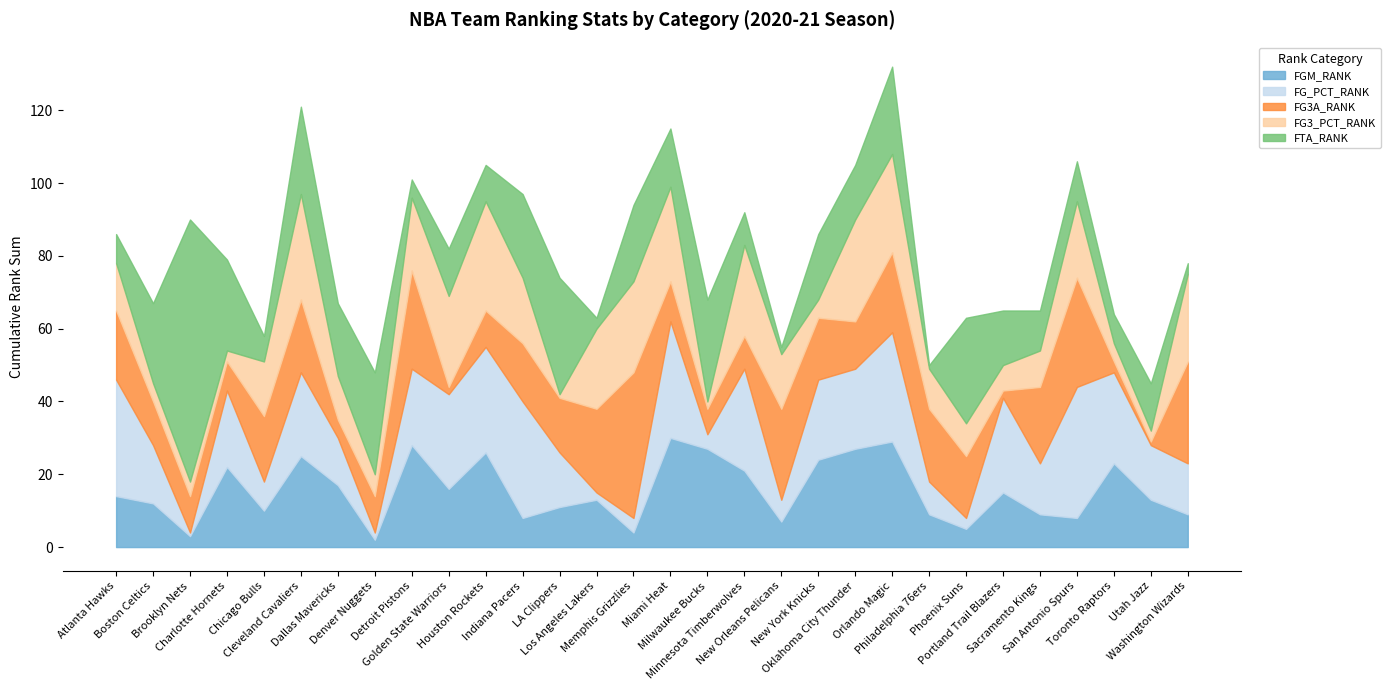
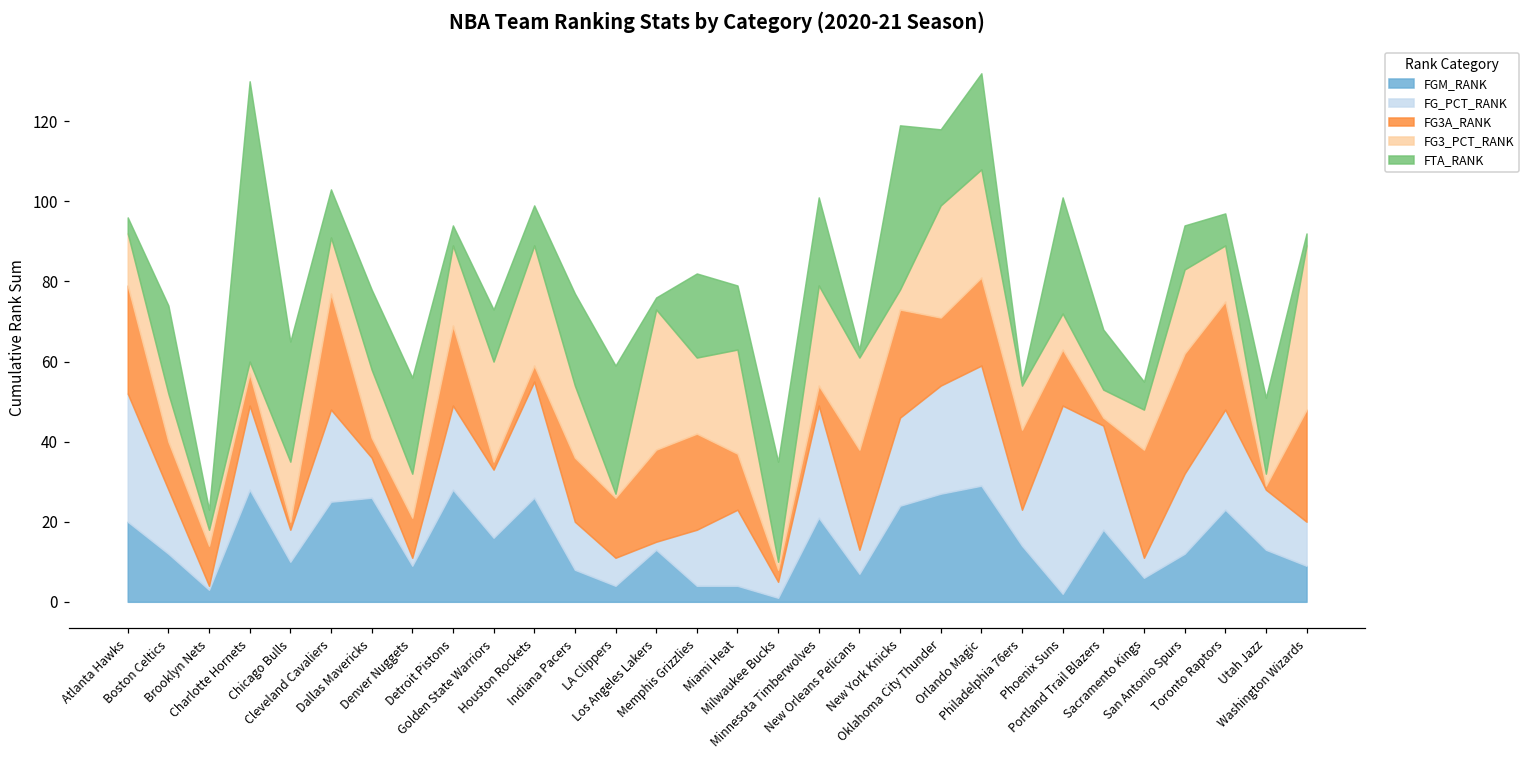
FGM_RANK, Atlanta Hawks: 14 -> 20
FG3A_RANK, Atlanta Hawks: 19 -> 27
FTA_RANK, Atlanta Hawks: 8 -> 4
FG3_PCT_RANK, Boston Celtics: 5 -> 12
FTA_RANK, Brooklyn Nets: 72 -> 5
FGM_RANK, Charlotte Hornets: 22 -> 28
FTA_RANK, Charlotte Hornets: 25 -> 70
FG3A_RANK, Chicago Bulls: 18 -> 2
FTA_RANK, Chicago Bulls: 7 -> 30
FG3A_RANK, Cleveland Cavaliers: 20 -> 29
FG3_PCT_RANK, Cleveland Cavaliers: 29 -> 14
FTA_RANK, Cleveland Cavaliers: 24 -> 12
FGM_RANK, Dallas Mavericks: 17 -> 26
FG_PCT_RANK, Dallas Mavericks: 13 -> 10
FG3_PCT_RANK, Dallas Mavericks: 12 -> 17
FGM_RANK, Denver Nuggets: 2 -> 9
FG3_PCT_RANK, Denver Nuggets: 6 -> 11
FTA_RANK, Denver Nuggets: 28 -> 24
FG3A_RANK, Detroit Pistons: 27 -> 20
FG_PCT_RANK, Golden State Warriors: 26 -> 17
FG3A_RANK, Houston Rockets: 10 -> 4
FG_PCT_RANK, Indiana Pacers: 32 -> 12
FGM_RANK, LA Clippers: 11 -> 4
FG_PCT_RANK, LA Clippers: 15 -> 7
FG3_PCT_RANK, Los Angeles Lakers: 22 -> 35
FG_PCT_RANK, Memphis Grizzlies: 4 -> 14
FG3A_RANK, Memphis Grizzlies: 40 -> 24
FG3_PCT_RANK, Memphis Grizzlies: 25 -> 19
FGM_RANK, Miami Heat: 30 -> 4
FG_PCT_RANK, Miami Heat: 32 -> 19
FG3A_RANK, Miami Heat: 11 -> 14
FGM_RANK, Milwaukee Bucks: 27 -> 1
FG3A_RANK, Milwaukee Bucks: 7 -> 3
FTA_RANK, Milwaukee Bucks: 28 -> 25
FG3A_RANK, Minnesota Timberwolves: 9 -> 5
FTA_RANK, Minnesota Timberwolves: 9 -> 22
FG3_PCT_RANK, New Orleans Pelicans: 15 -> 23
FG3A_RANK, New York Knicks: 17 -> 27
FTA_RANK, New York Knicks: 18 -> 41
FG_PCT_RANK, Oklahoma City Thunder: 22 -> 27
FG3A_RANK, Oklahoma City Thunder: 13 -> 17
FTA_RANK, Oklahoma City Thunder: 15 -> 19
FGM_RANK, Philadelphia 76ers: 9 -> 14
FGM_RANK, Phoenix Suns: 5 -> 2
FG_PCT_RANK, Phoenix Suns: 3 -> 47
FG3A_RANK, Phoenix Suns: 17 -> 14
FGM_RANK, Portland Trail Blazers: 15 -> 18
FGM_RANK, Sacramento Kings: 9 -> 6
FG_PCT_RANK, Sacramento Kings: 14 -> 5
FG3A_RANK, Sacramento Kings: 21 -> 27
FTA_RANK, Sacramento Kings: 11 -> 7
FGM_RANK, San Antonio Spurs: 8 -> 12
FG_PCT_RANK, San Antonio Spurs: 36 -> 20
FG3A_RANK, Toronto Raptors: 3 -> 27
FG3_PCT_RANK, Toronto Raptors: 5 -> 14
FTA_RANK, Utah Jazz: 13 -> 19
FG_PCT_RANK, Washington Wizards: 14 -> 11
FG3_PCT_RANK, Washington Wizards: 24 -> 41
